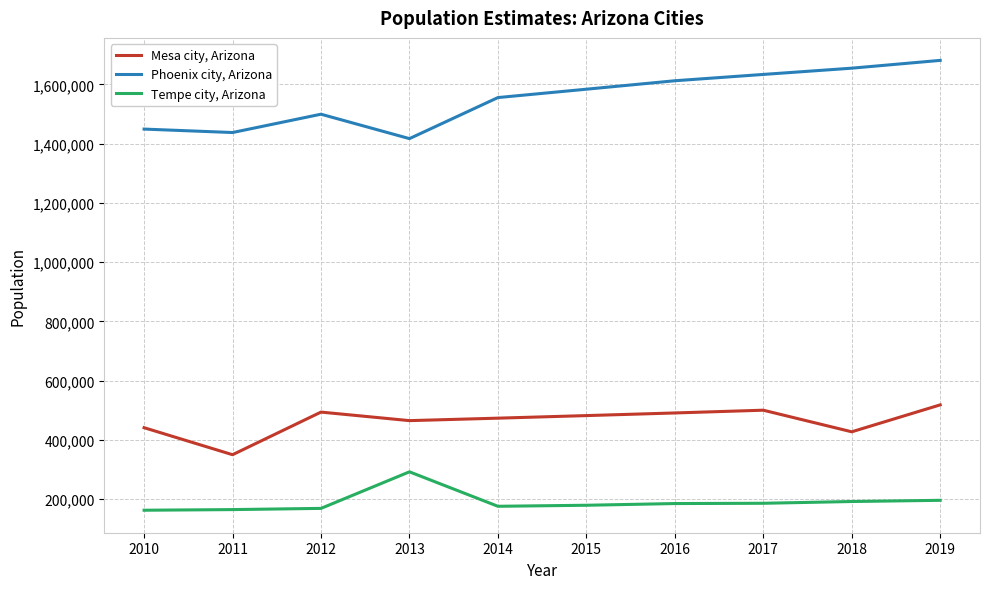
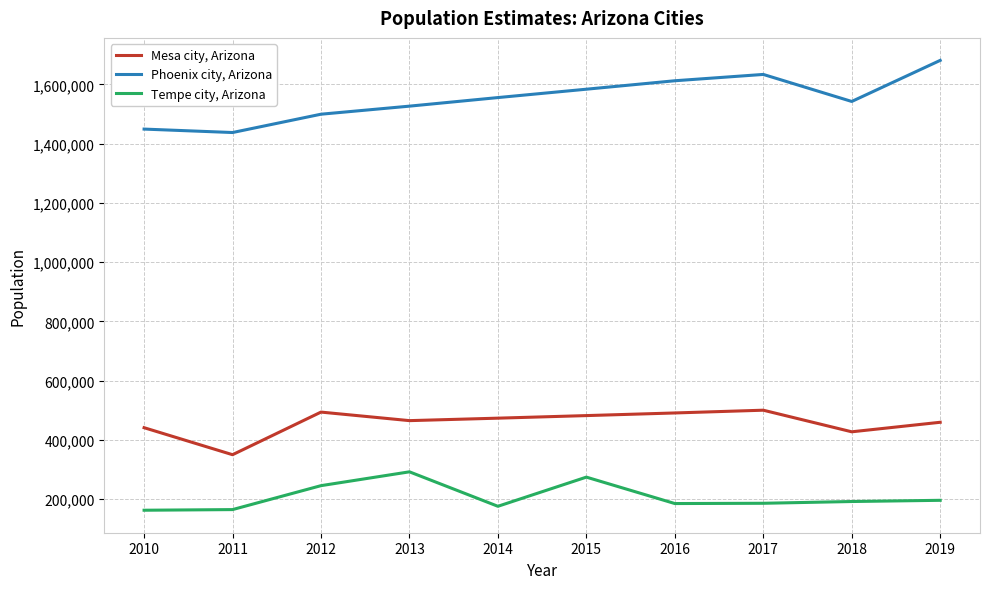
Tempe city, Arizona, 2012: 170,000 -> 250,000
Phoenix city, Arizona, 2013: 1,420,000 -> 1,530,000
Tempe city, Arizona, 2015: 180,000 -> 270,000
Phoenix city, Arizona, 2018: 1,650,000 -> 1,540,000
Mesa city, Arizona, 2019: 520,000 -> 460,000
